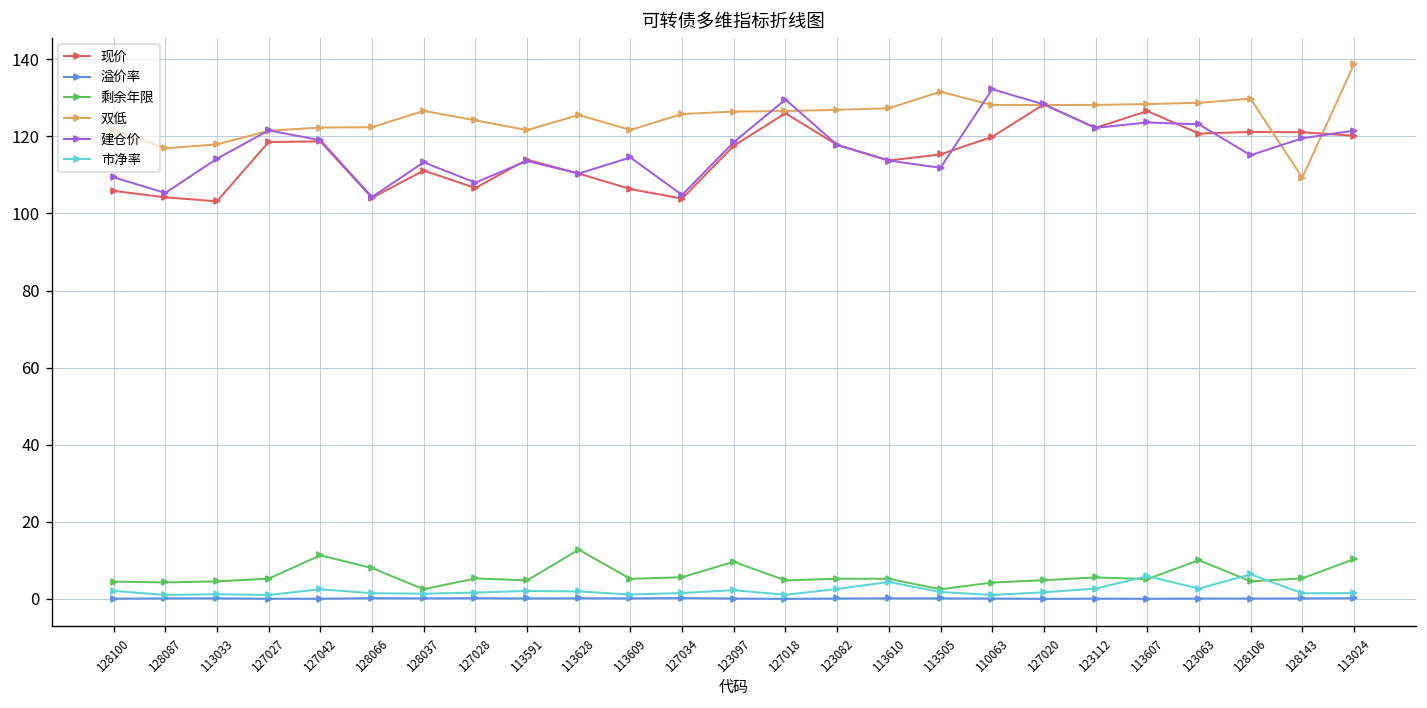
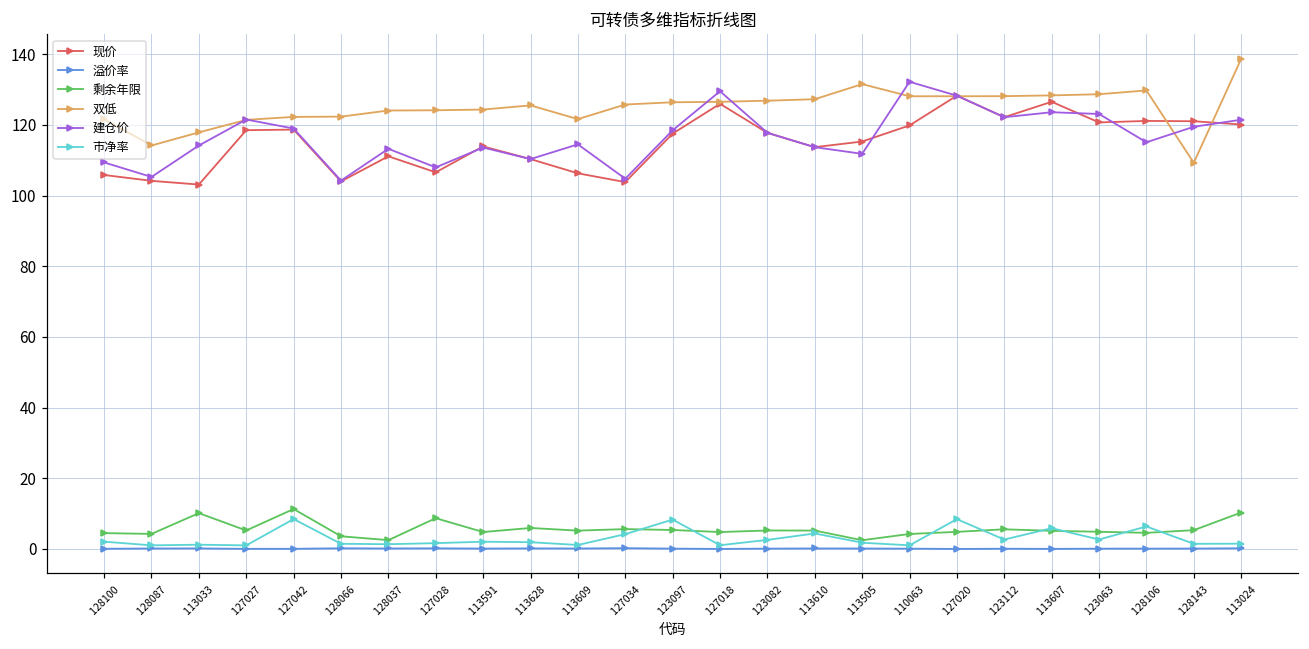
双低, 128087: 117 -> 114
剩余年限, 113033: 5 -> 10
市净率, 127042: 2 -> 8
剩余年限, 128066: 8 -> 4
双低, 128037: 127 -> 124
剩余年限, 127028: 5 -> 9
双低, 113591: 122 -> 124
剩余年限, 113628: 13 -> 6
市净率, 127034: 2 -> 4
剩余年限, 123097: 10 -> 5
市净率, 123097: 2 -> 8
市净率, 127020: 2 -> 8
剩余年限, 123063: 10 -> 5
